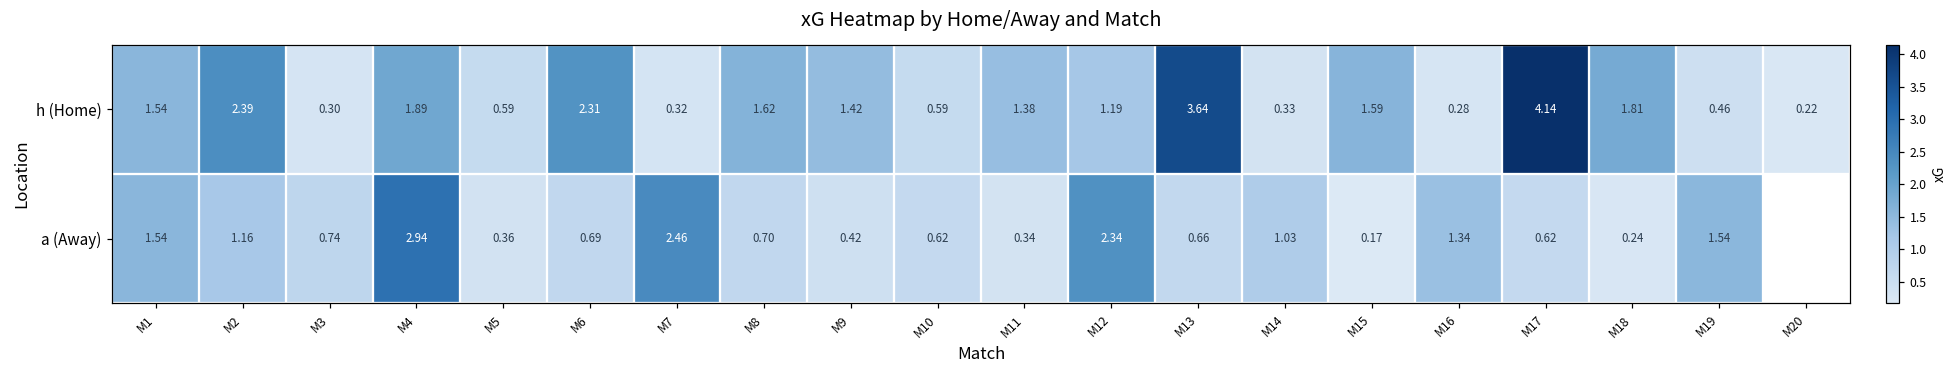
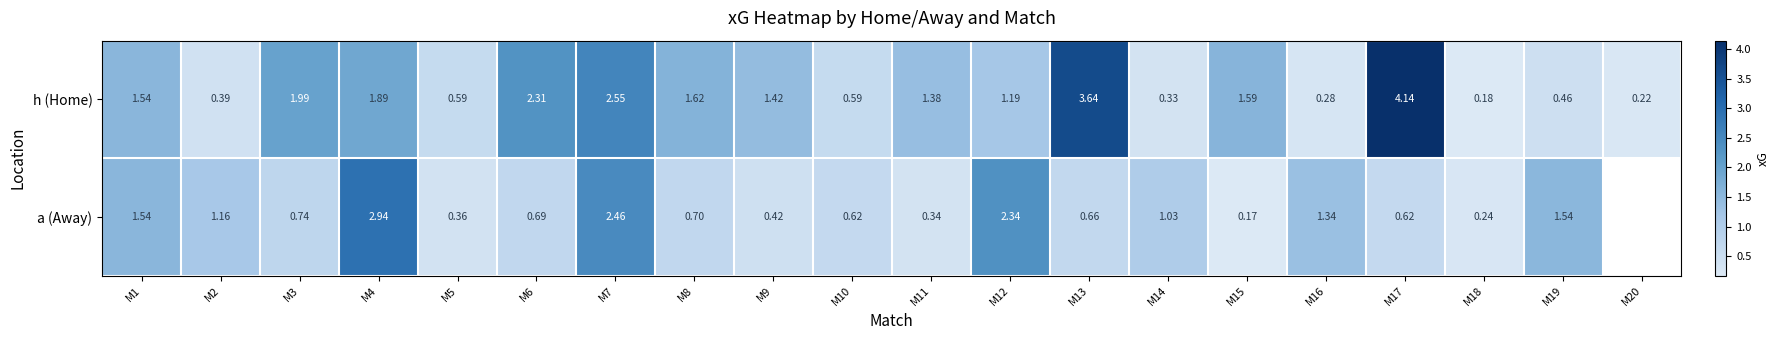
h (Home), M2: 2.39 -> 0.39
h (Home), M3: 0.30 -> 1.99
h (Home), M7: 0.32 -> 2.55
h (Home), M18: 1.81 -> 0.18
